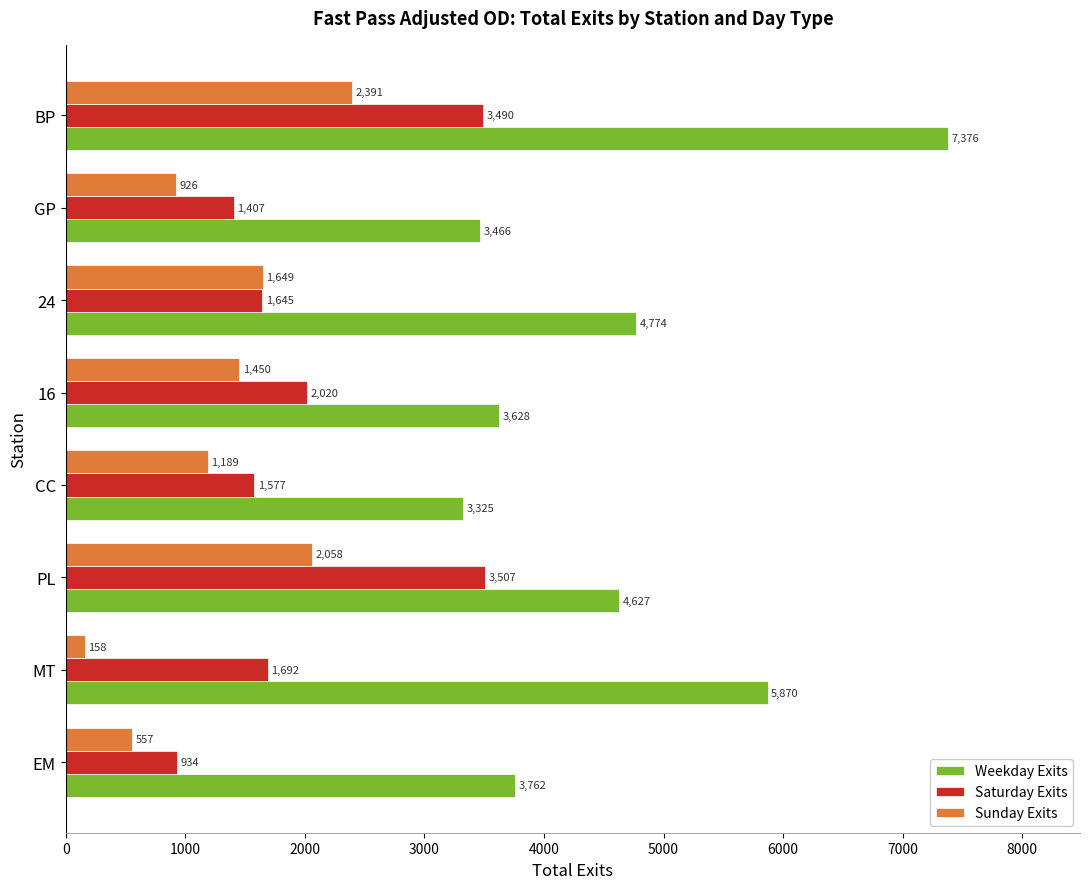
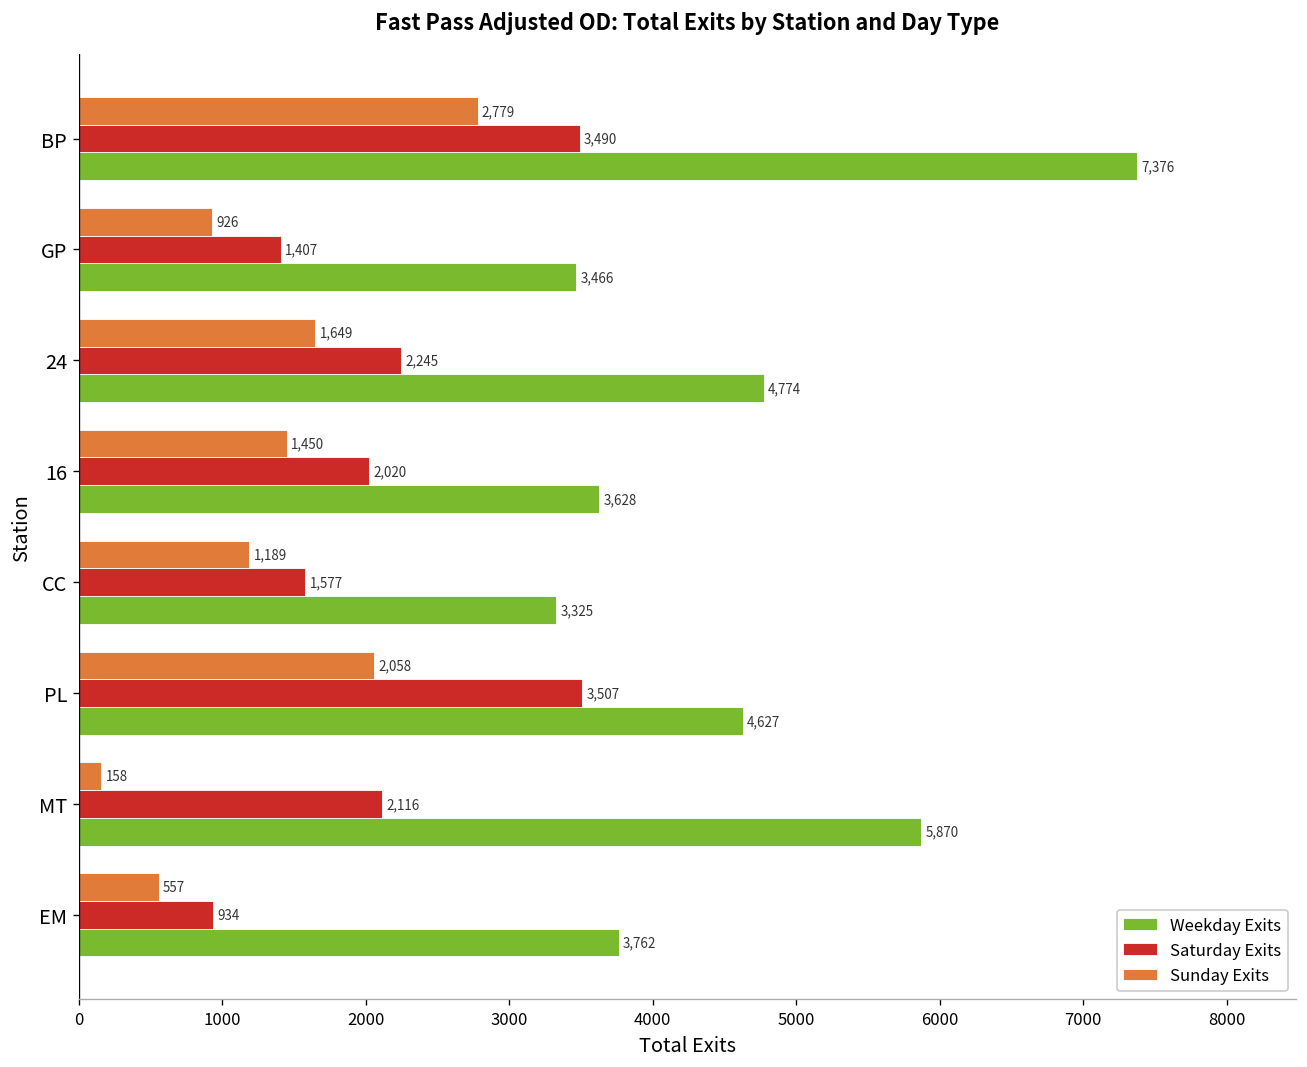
Sunday Exits, BP: 2,391 -> 2,779
Saturday Exits, 24: 1,645 -> 2,245
Saturday Exits, MT: 1,692 -> 2,116
